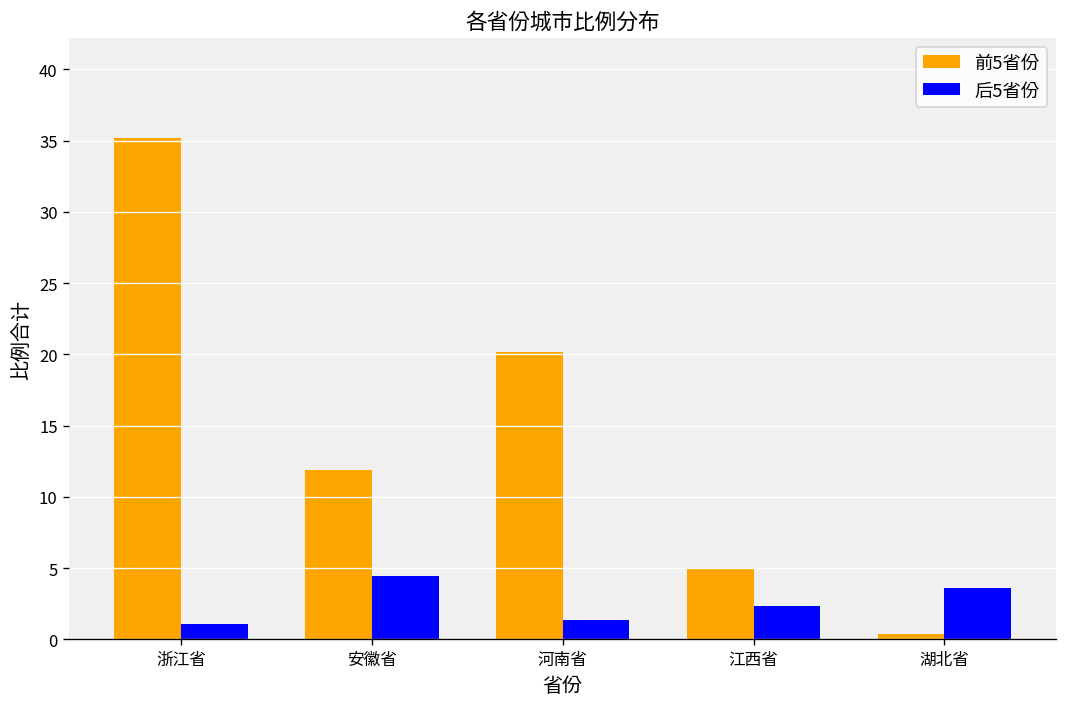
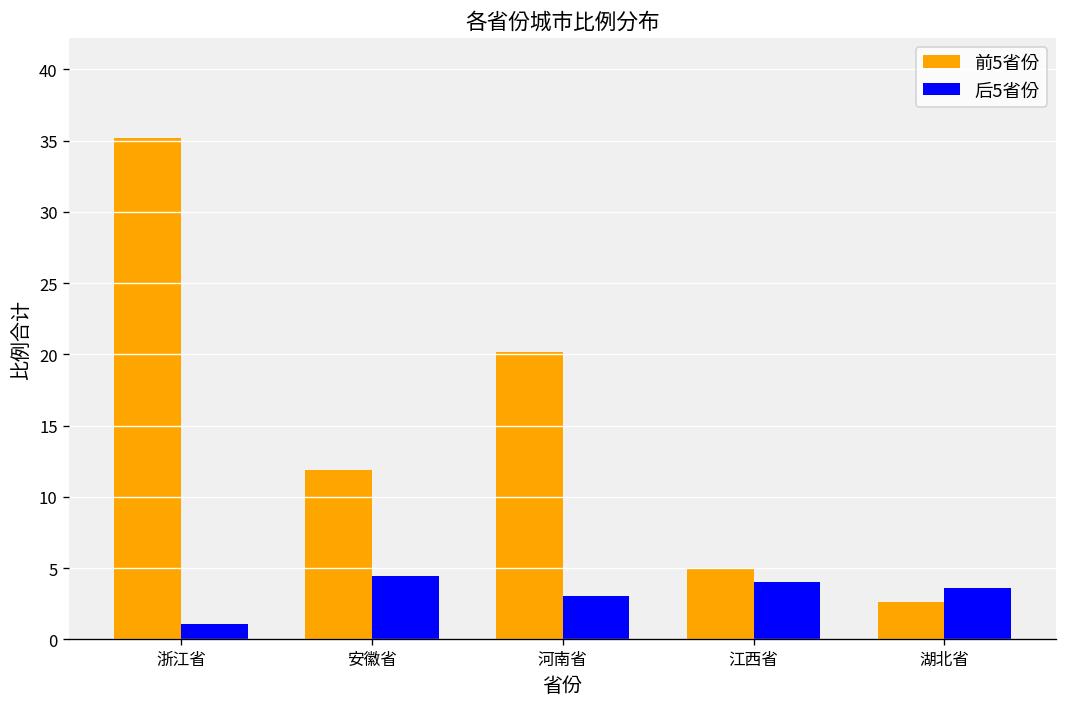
后5省份, 河南省: 1.4 -> 3.0
后5省份, 江西省: 2.3 -> 4.1
前5省份, 湖北省: 0.4 -> 2.6
